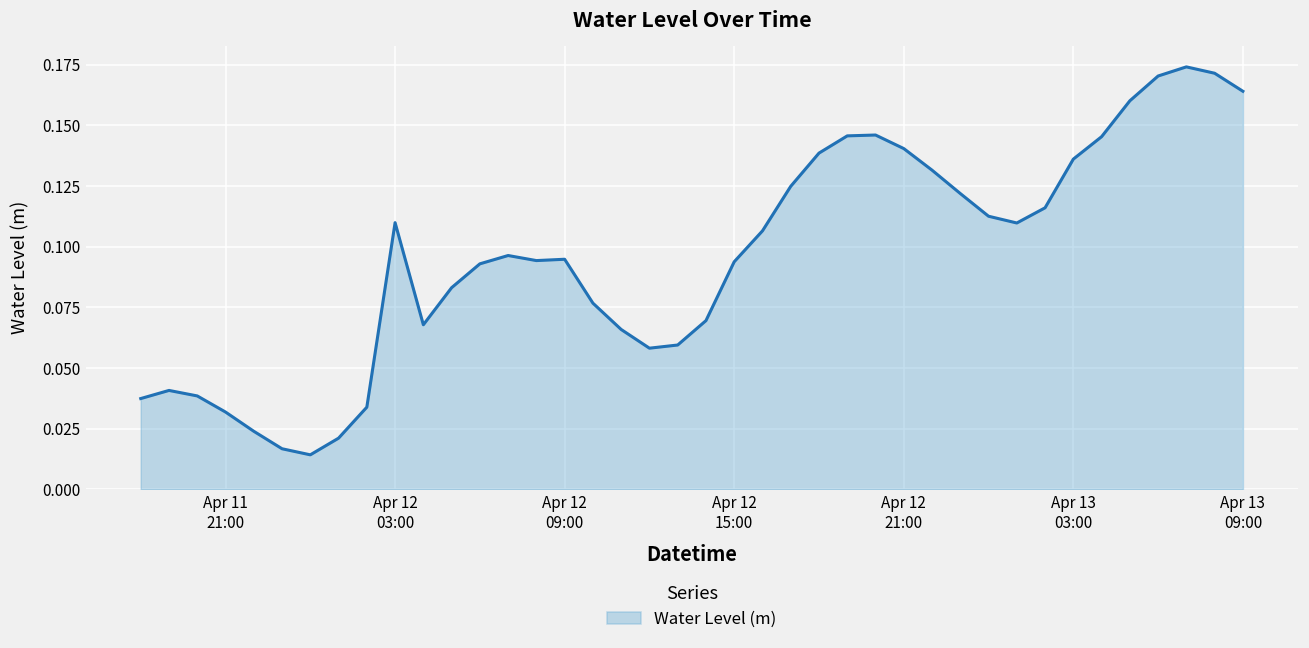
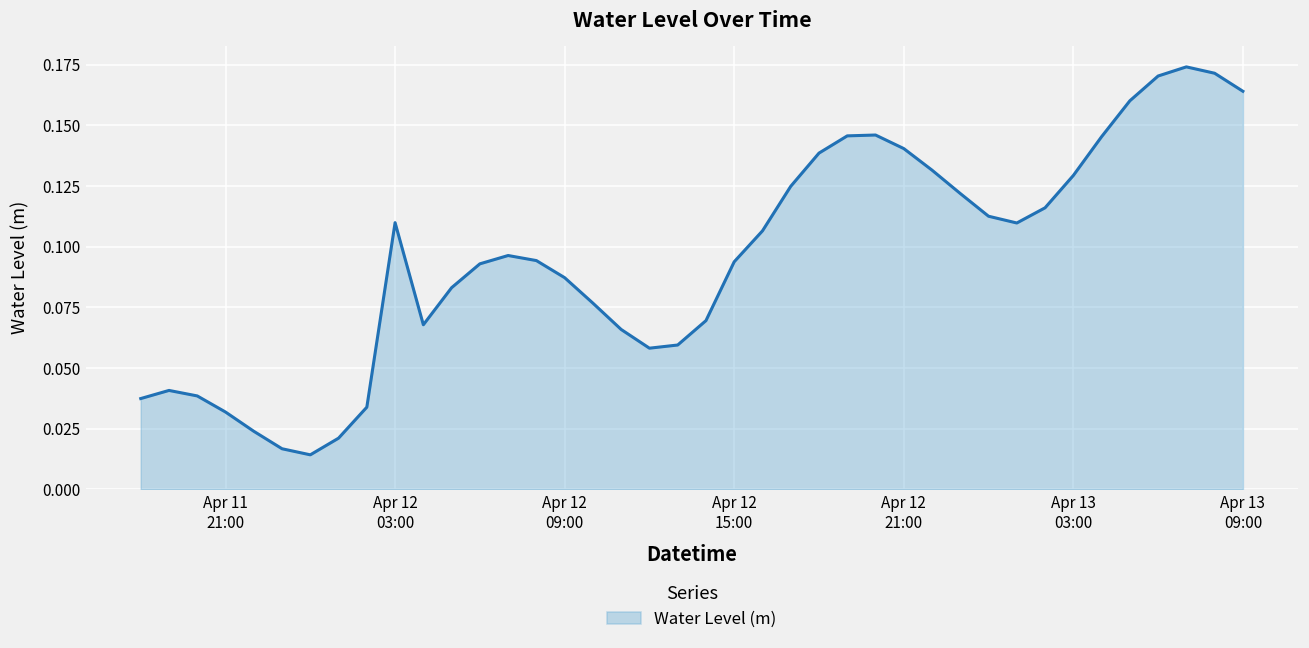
Apr 12 09:00: 0.095 -> 0.087
Apr 13 03:00: 0.136 -> 0.129
